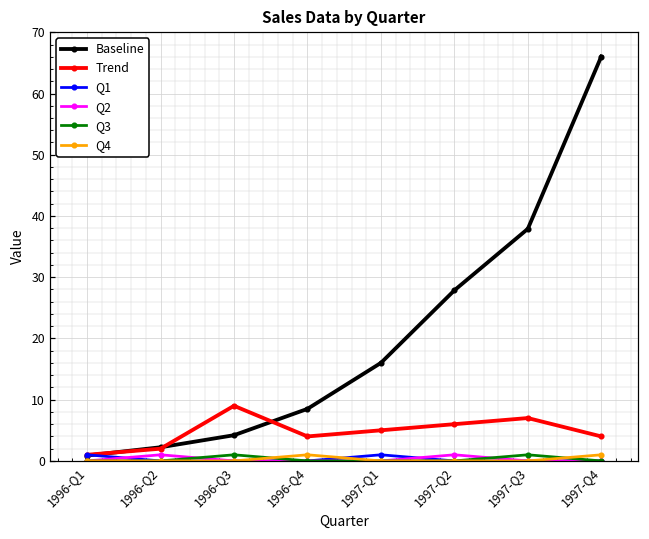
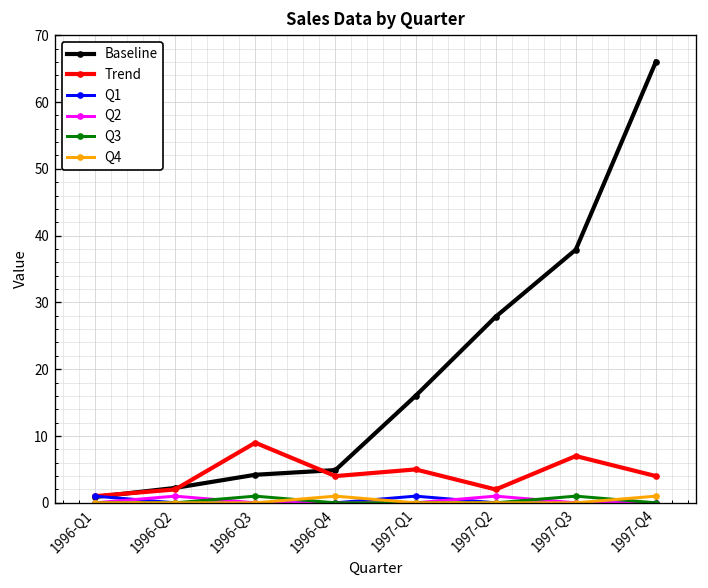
Baseline, 1996-Q4: 9 -> 5
Trend, 1997-Q2: 6 -> 2
